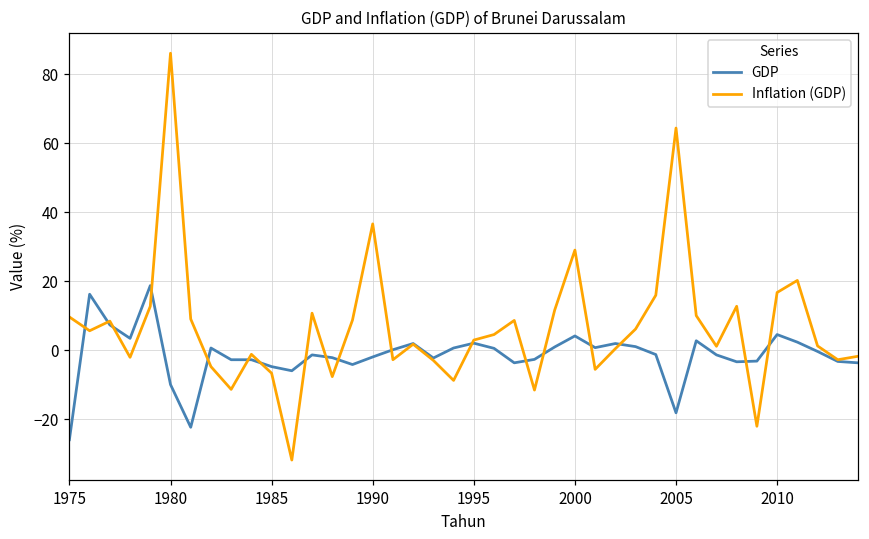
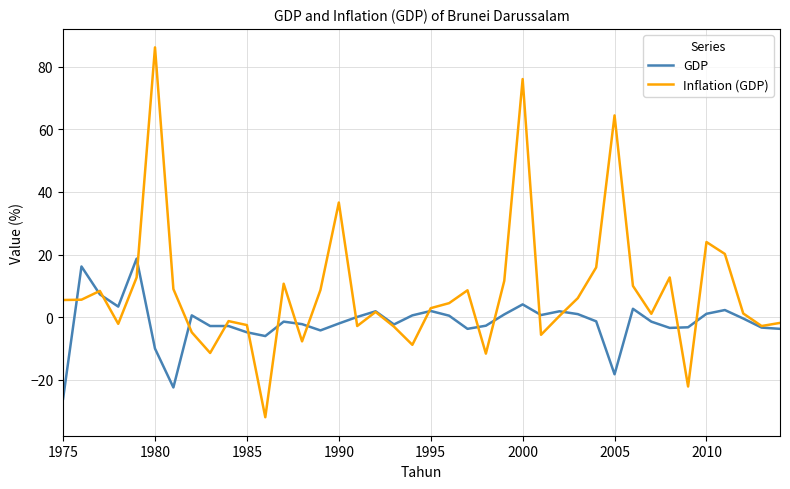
Inflation (GDP), 1975: 10 -> 6
Inflation (GDP), 1985: -7 -> -3
Inflation (GDP), 2000: 29 -> 76
GDP, 2010: 5 -> 1
Inflation (GDP), 2010: 17 -> 24
